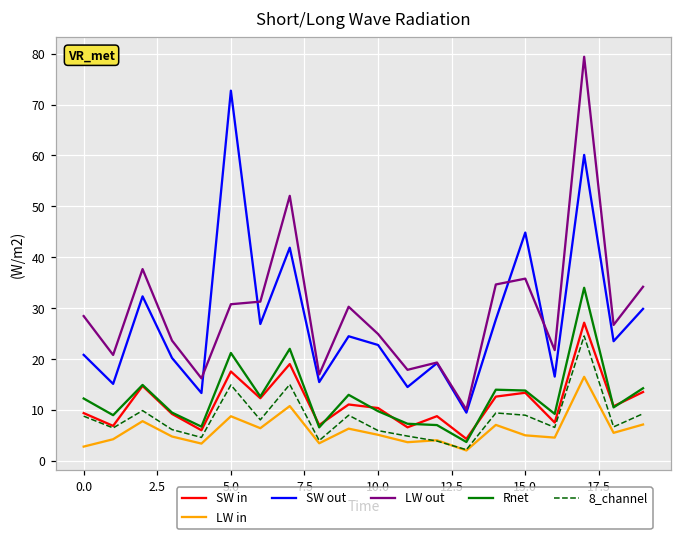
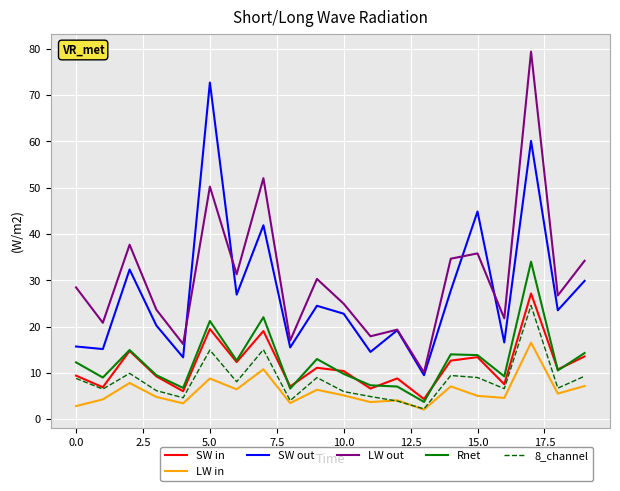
SW out, 0.0: 21 -> 16
SW in, 5.0: 18 -> 19
LW out, 5.0: 31 -> 50
